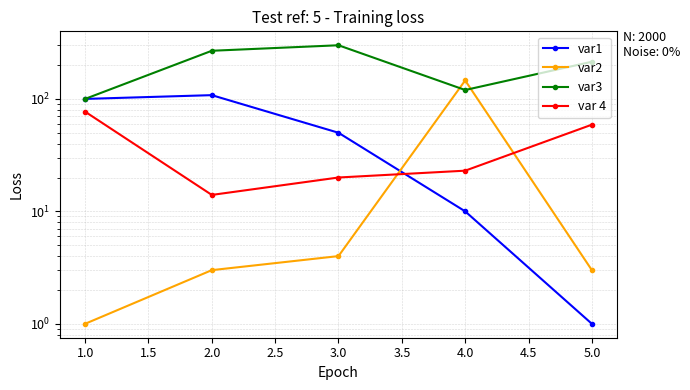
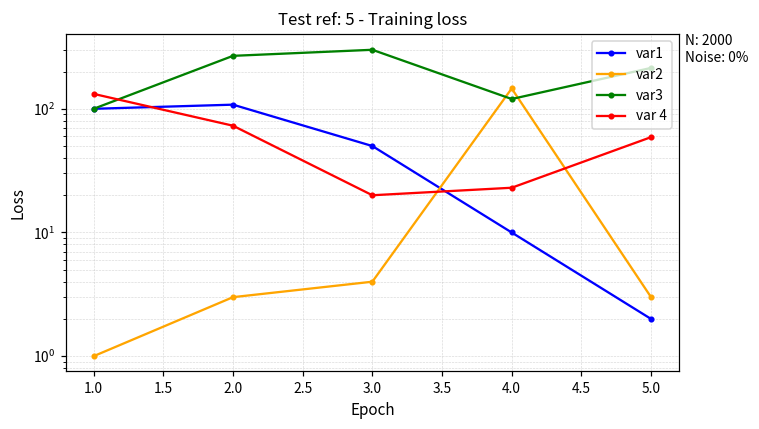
var 4, 1.0: 80 -> 130
var 4, 2.0: 14 -> 70
var1, 5.0: 1 -> 2
